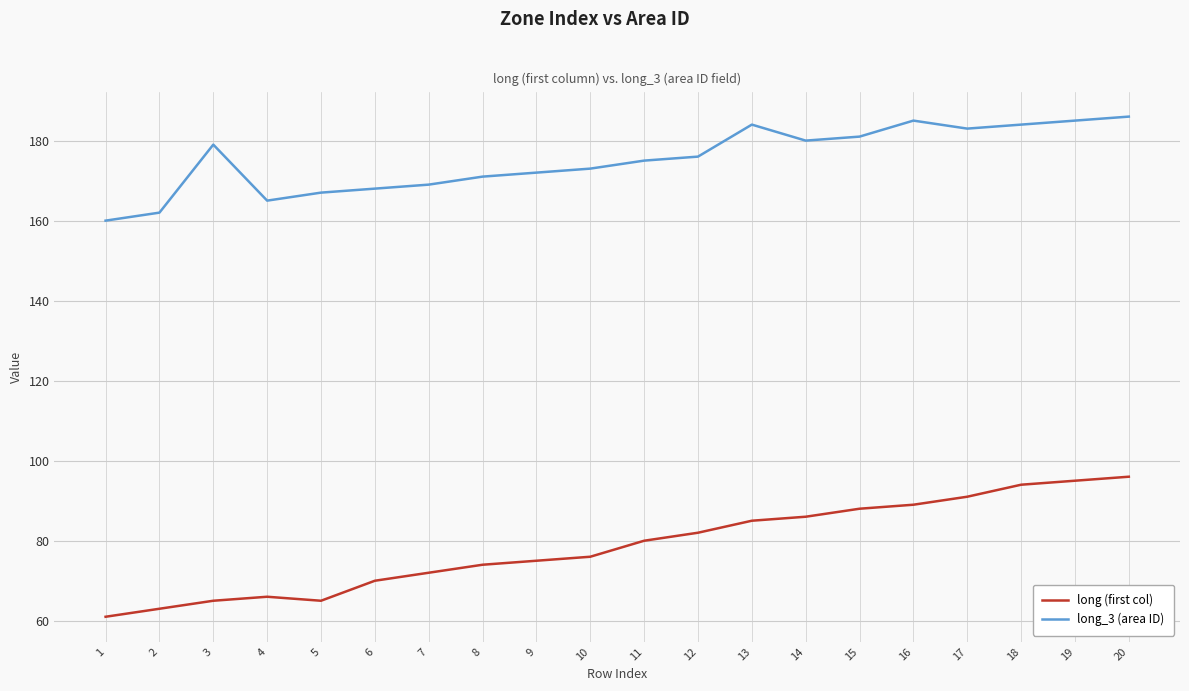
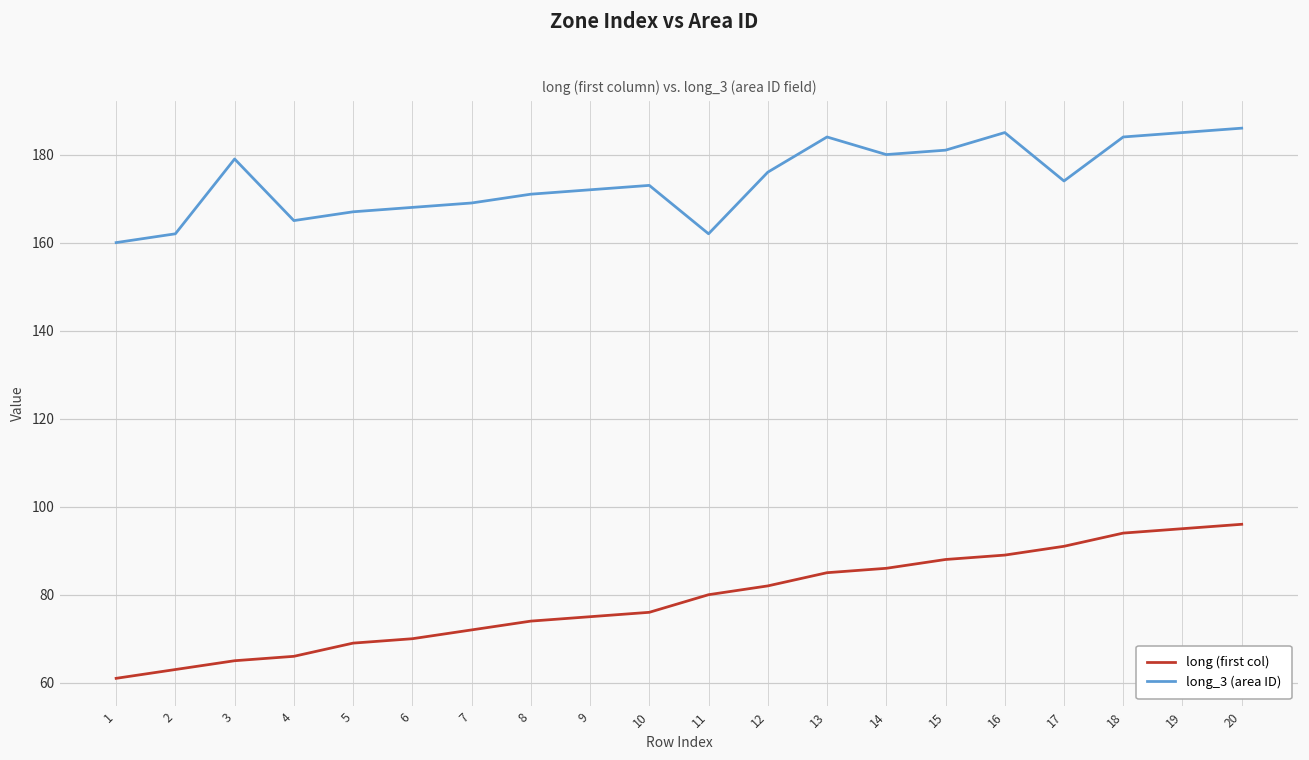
long (first col), 5: 65 -> 69
long_3 (area ID), 11: 175 -> 162
long_3 (area ID), 17: 183 -> 174
